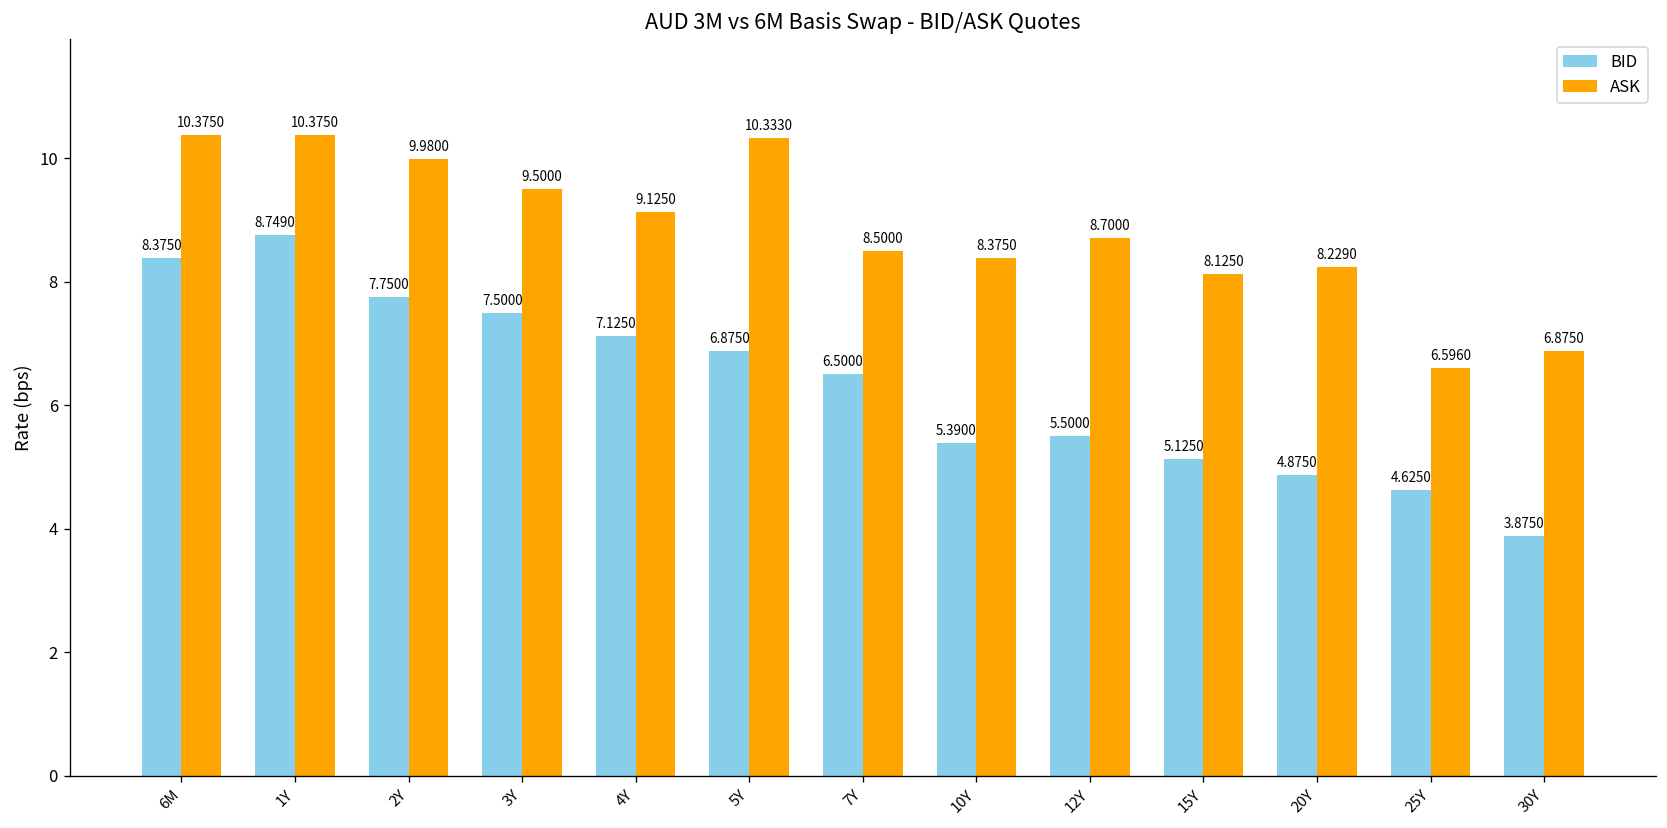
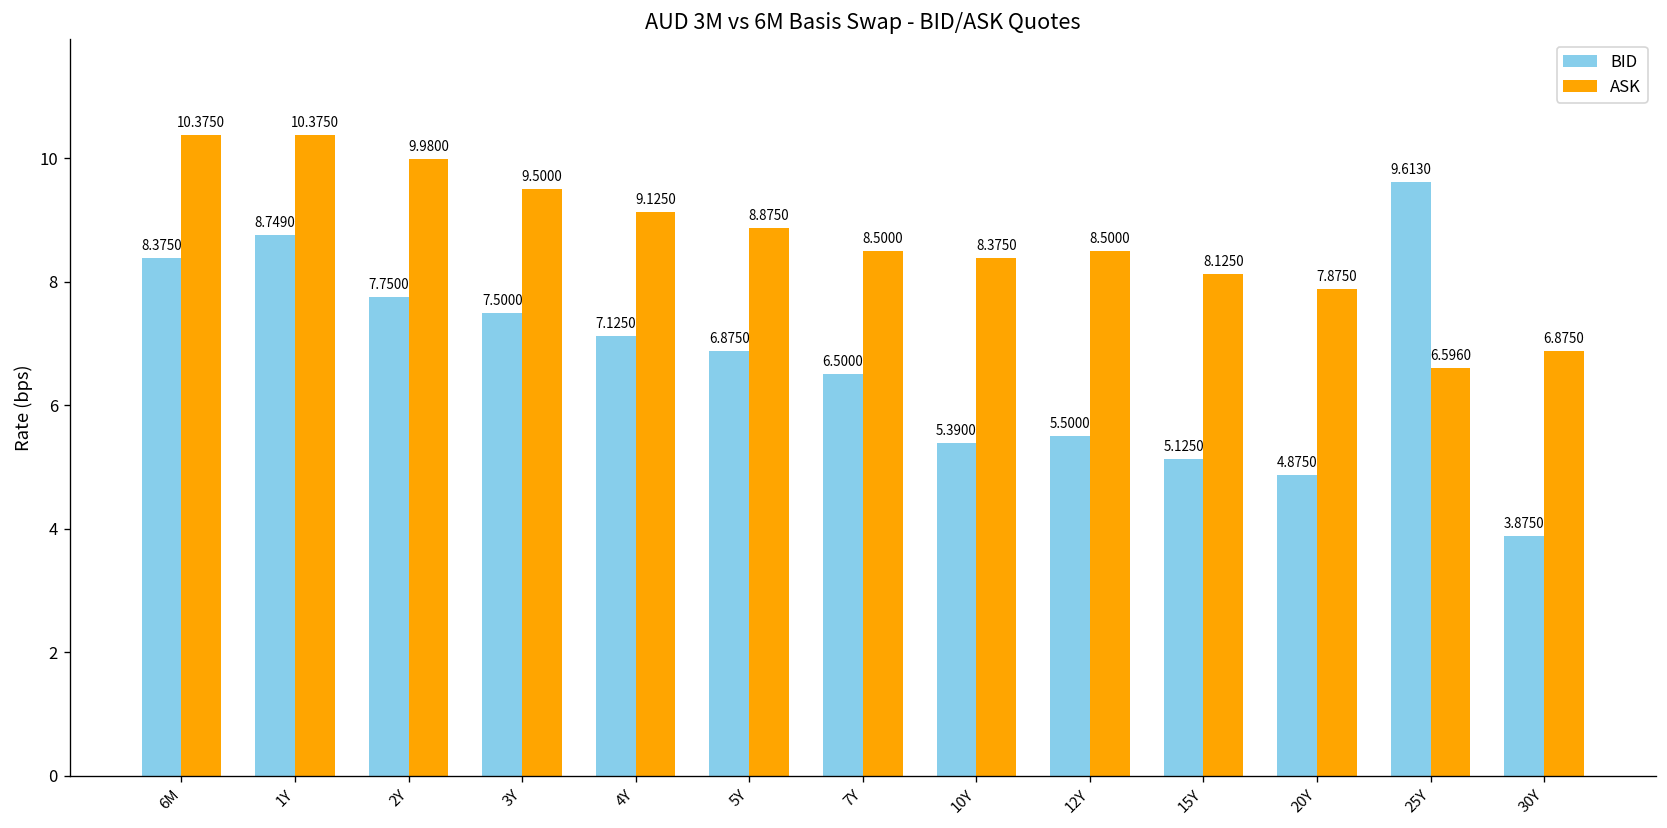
ASK, 5Y: 10.3330 -> 8.8750
ASK, 12Y: 8.7000 -> 8.5000
ASK, 20Y: 8.2290 -> 7.8750
BID, 25Y: 4.6250 -> 9.6130
